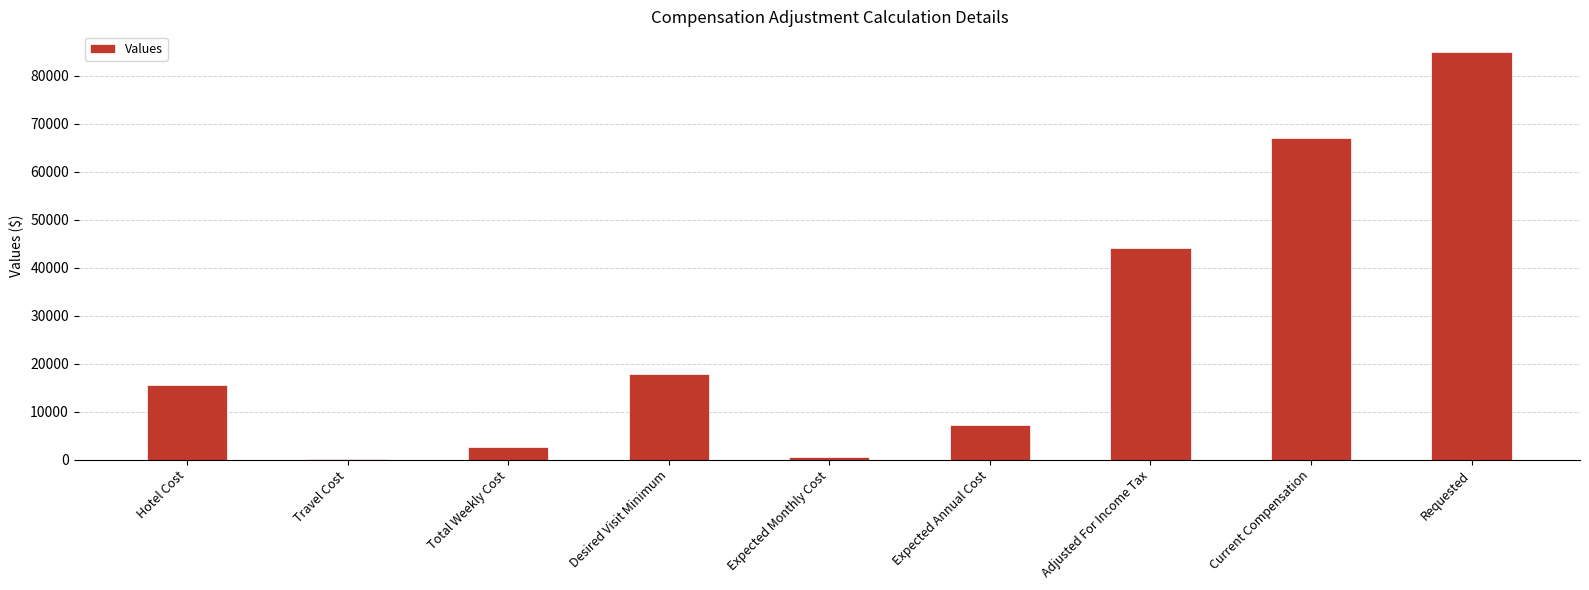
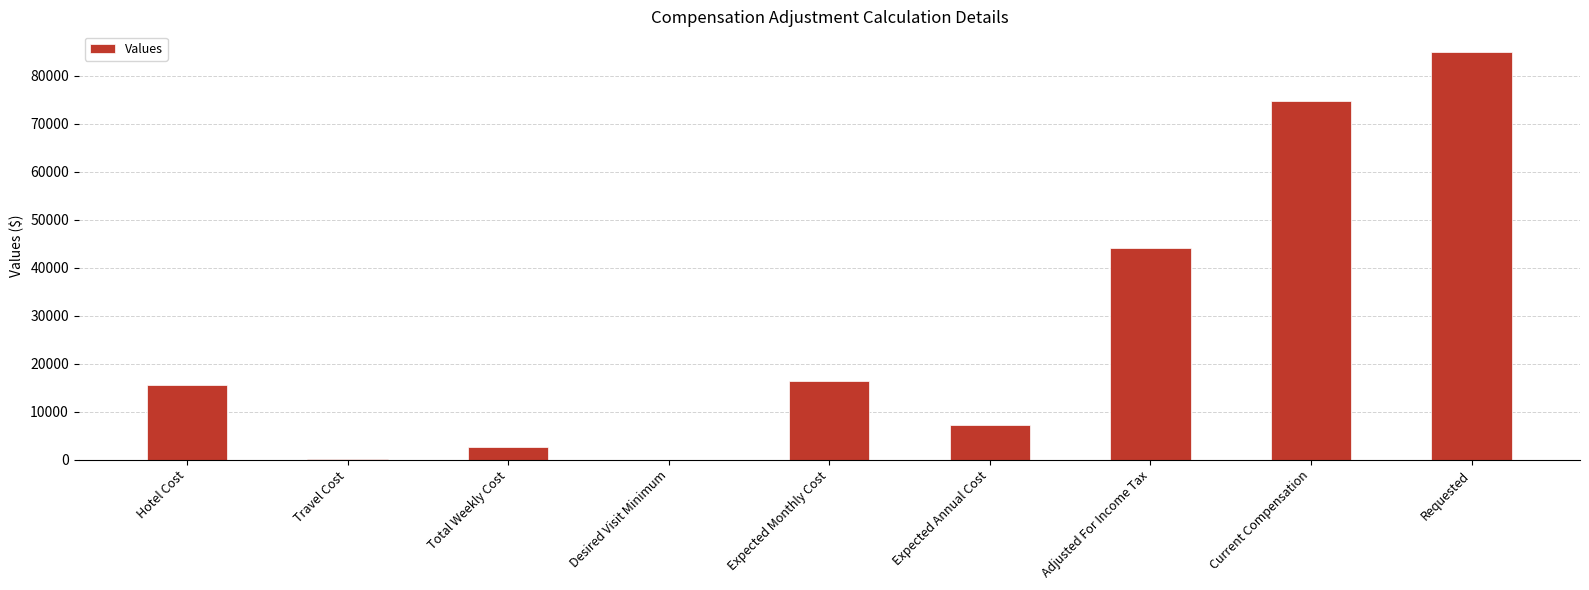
Desired Visit Minimum: 18000 -> 0
Expected Monthly Cost: 1000 -> 16000
Current Compensation: 67000 -> 75000
